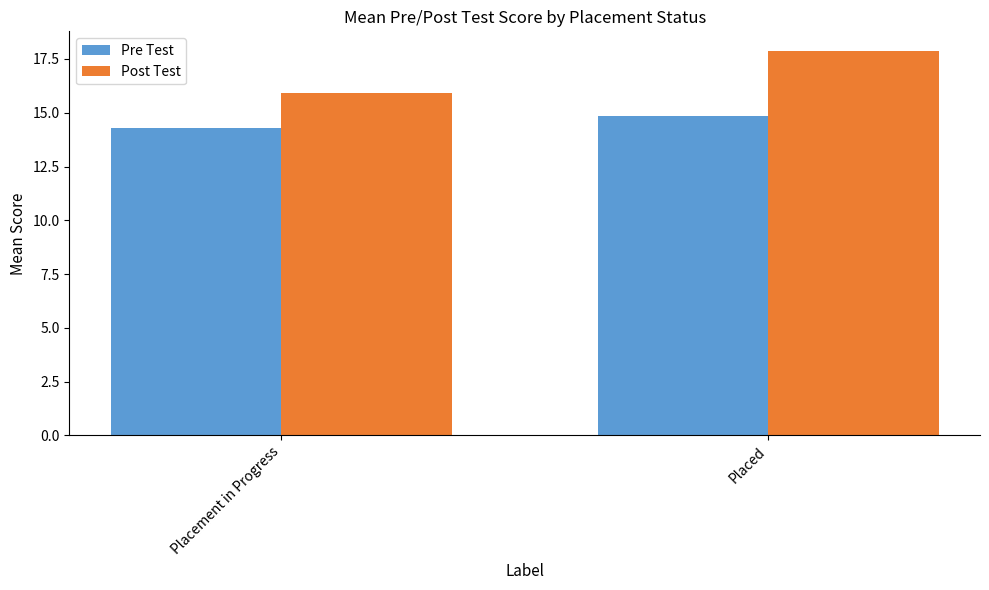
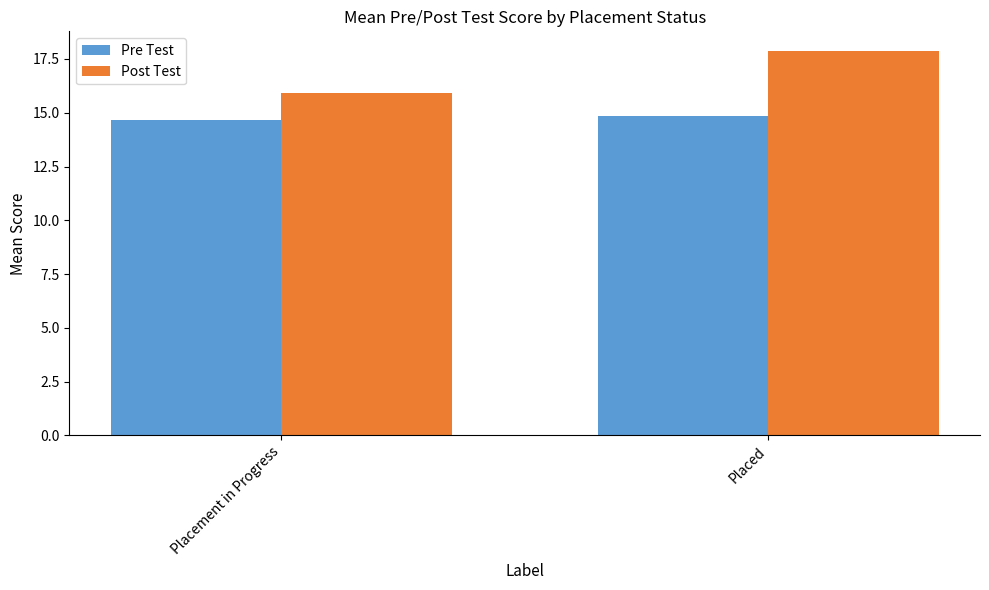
Pre Test, Placement in Progress: 14.3 -> 14.7
